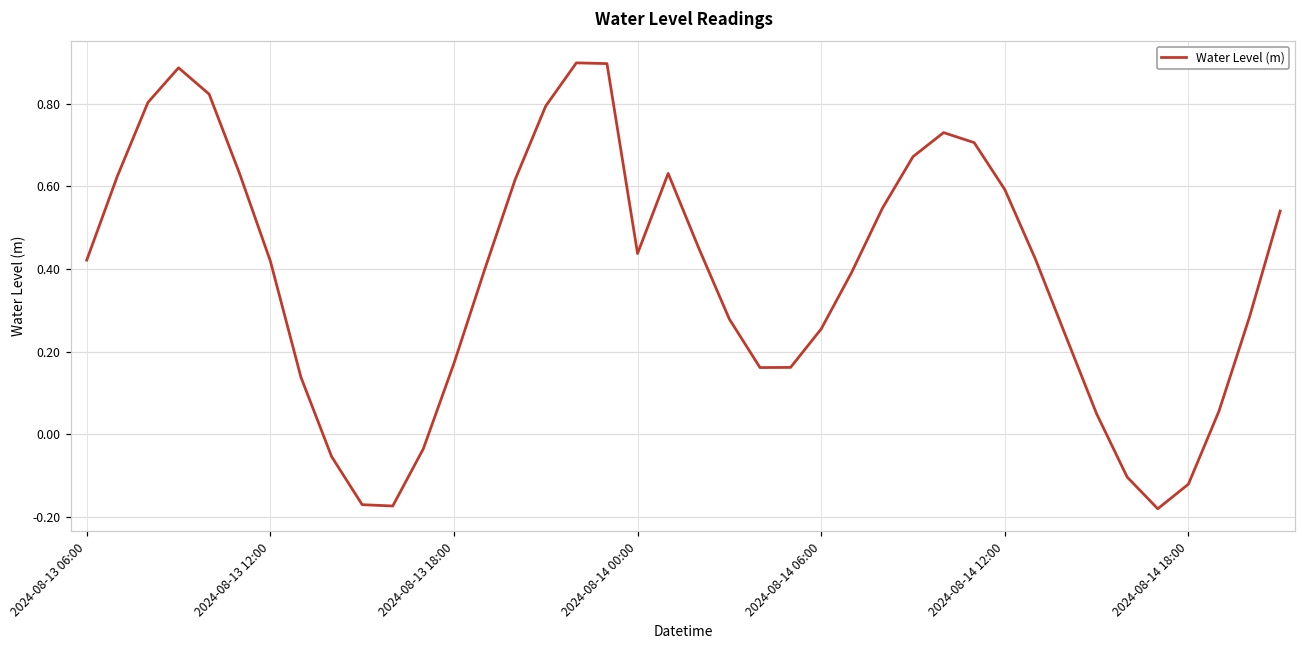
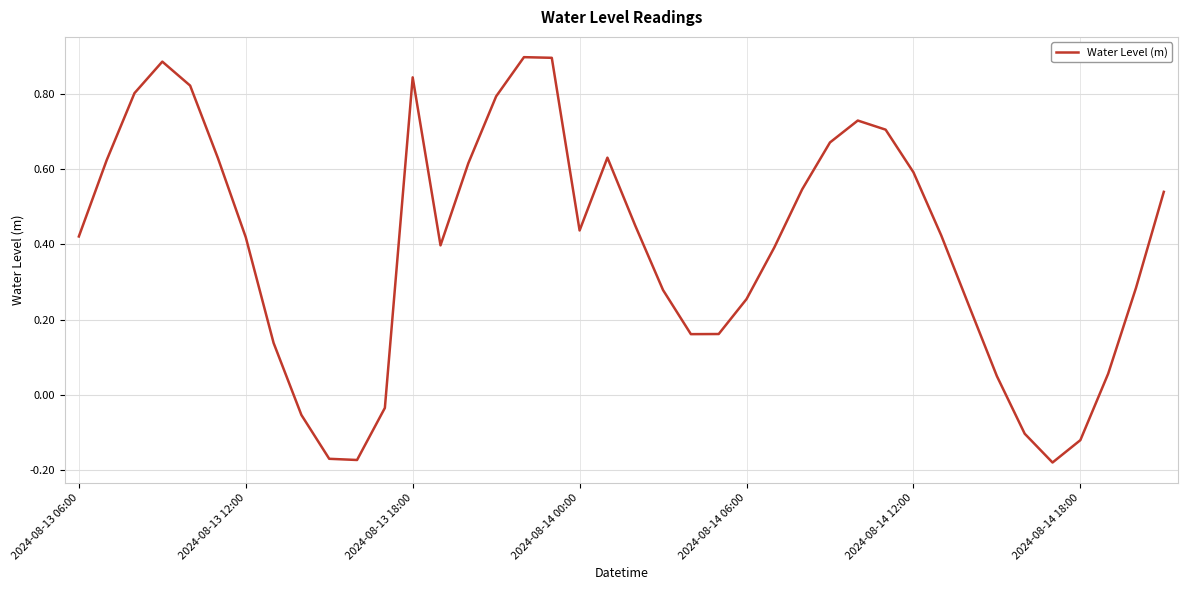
2024-08-13 18:00: 0.17 -> 0.85
